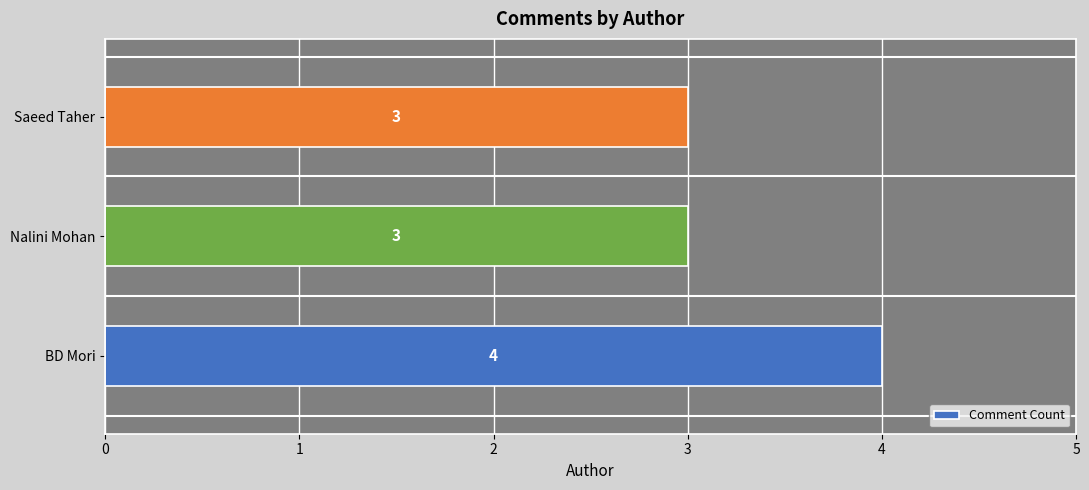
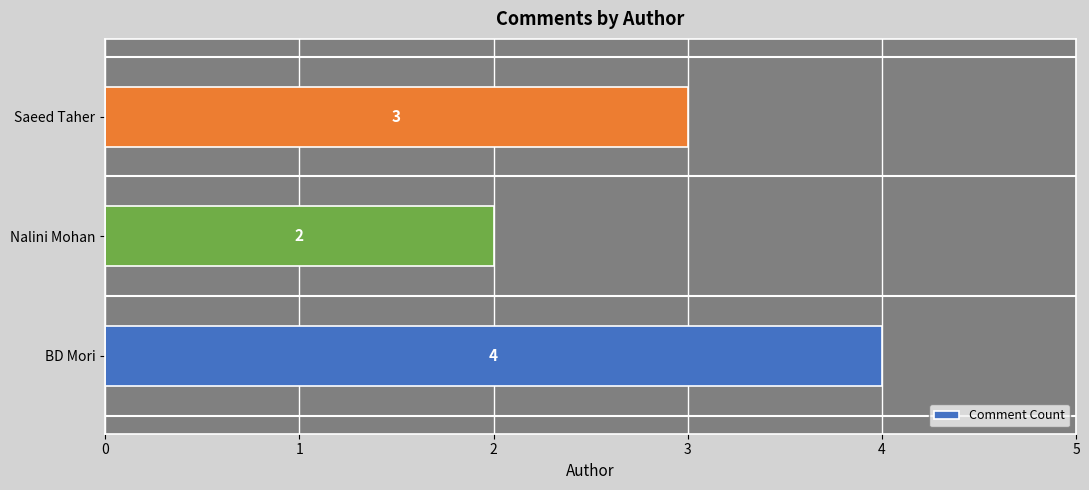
Nalini Mohan: 3 -> 2
